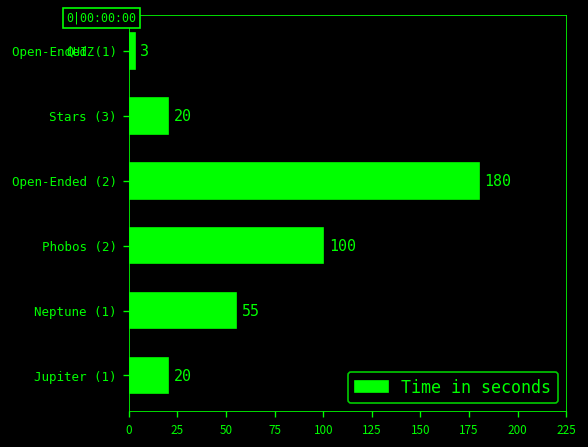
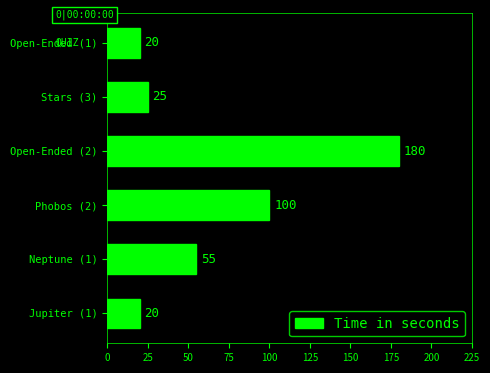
Open-Ended (1): 3 -> 20
Stars (3): 20 -> 25
